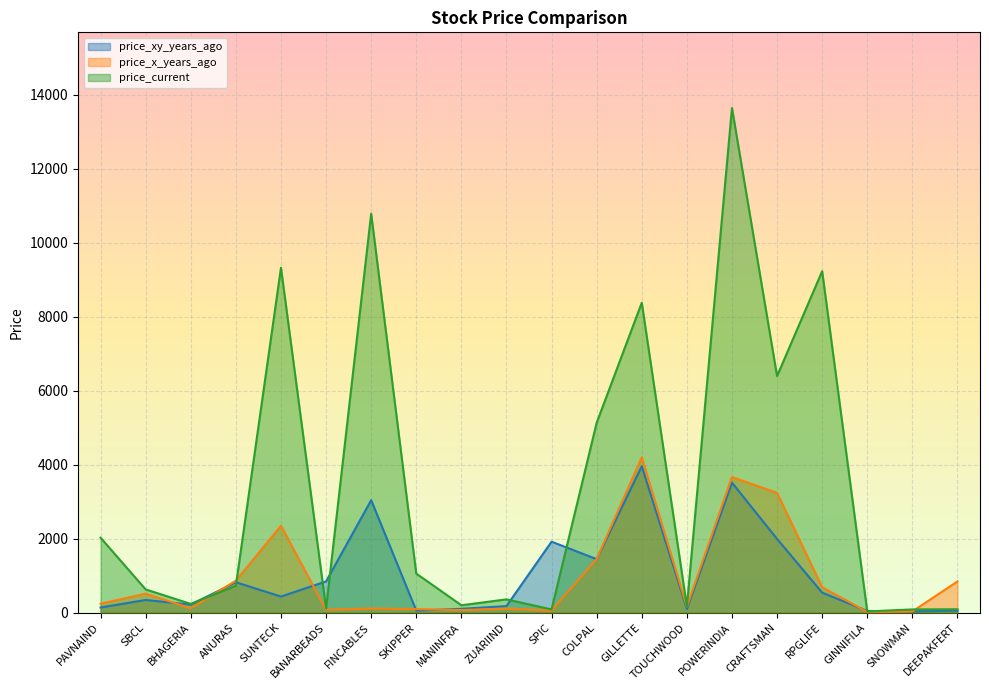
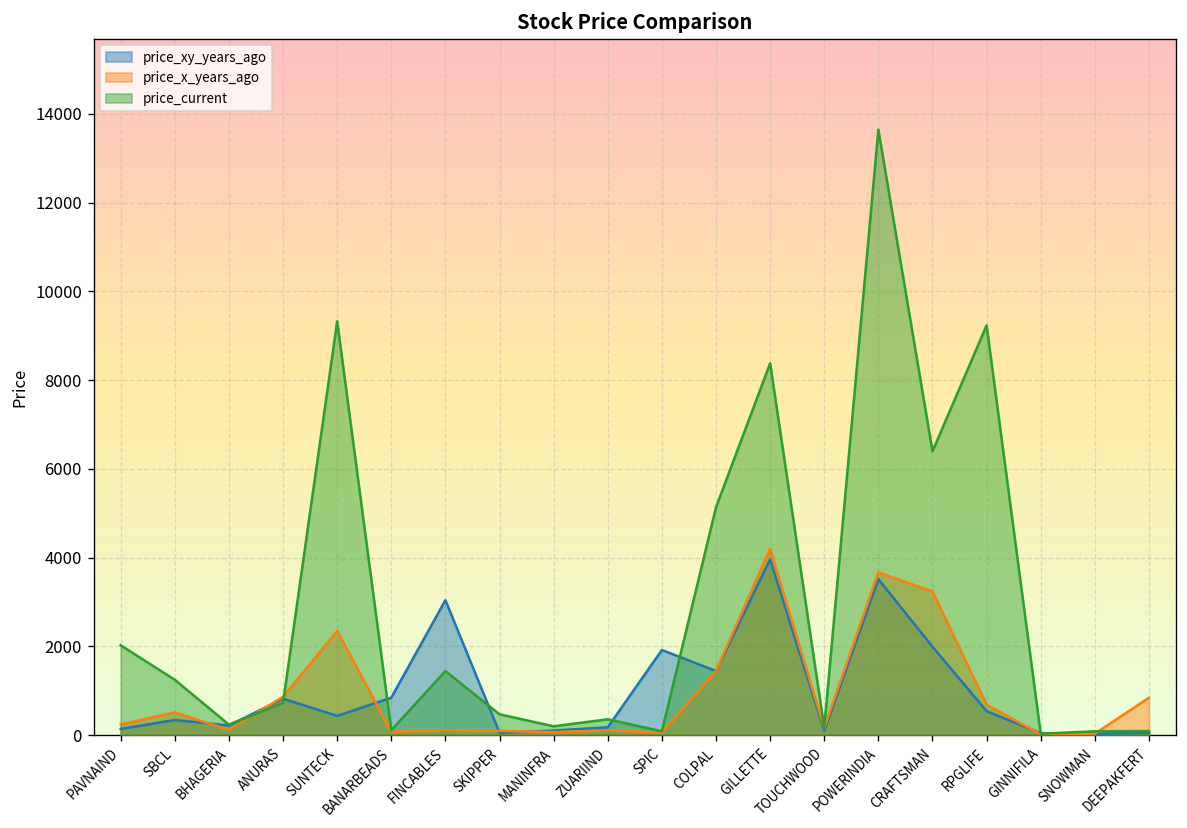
price_current, SBCL: 600 -> 1200
price_current, FINCABLES: 10800 -> 1400
price_current, SKIPPER: 1100 -> 500
